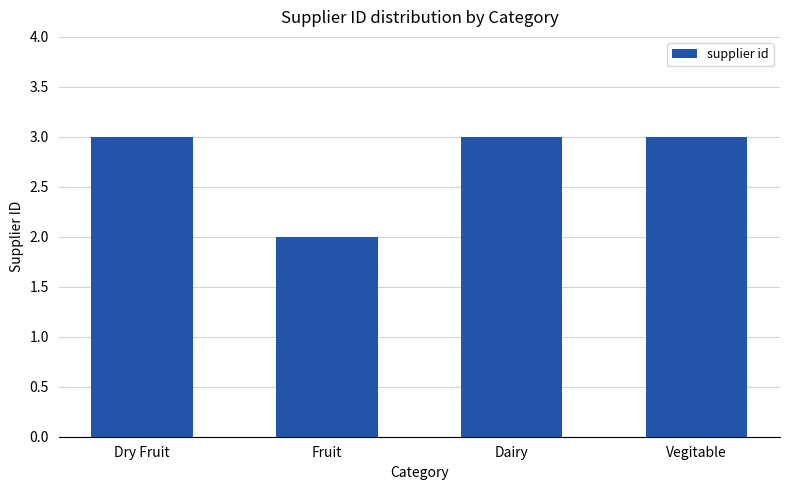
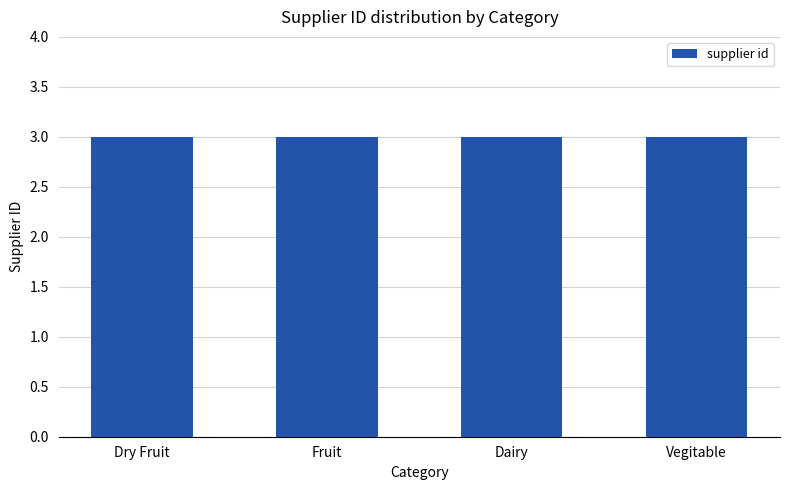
Fruit: 2 -> 3
